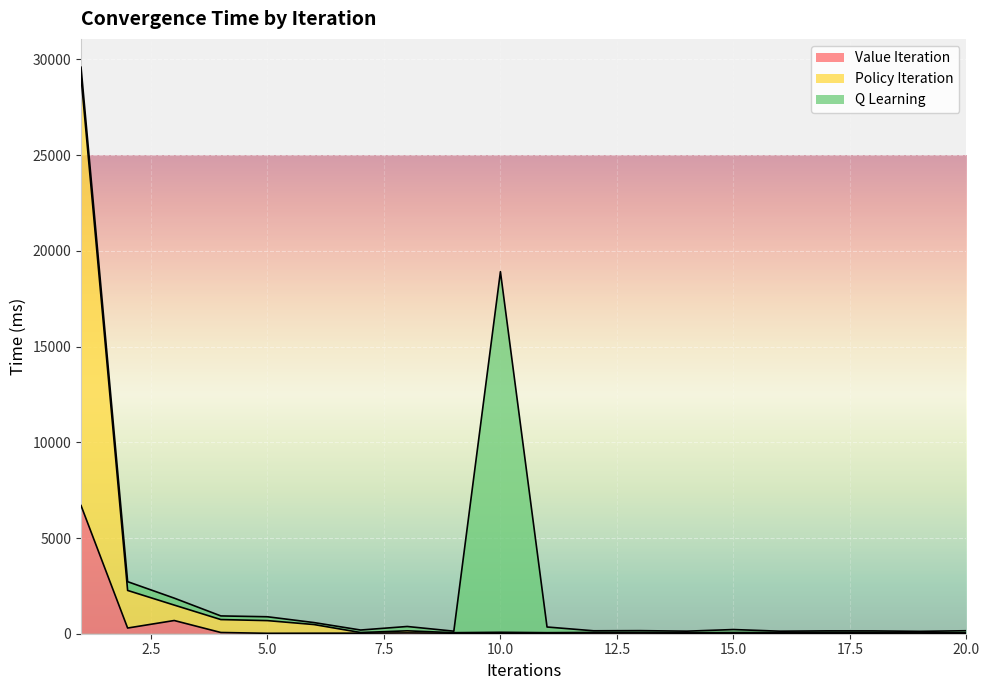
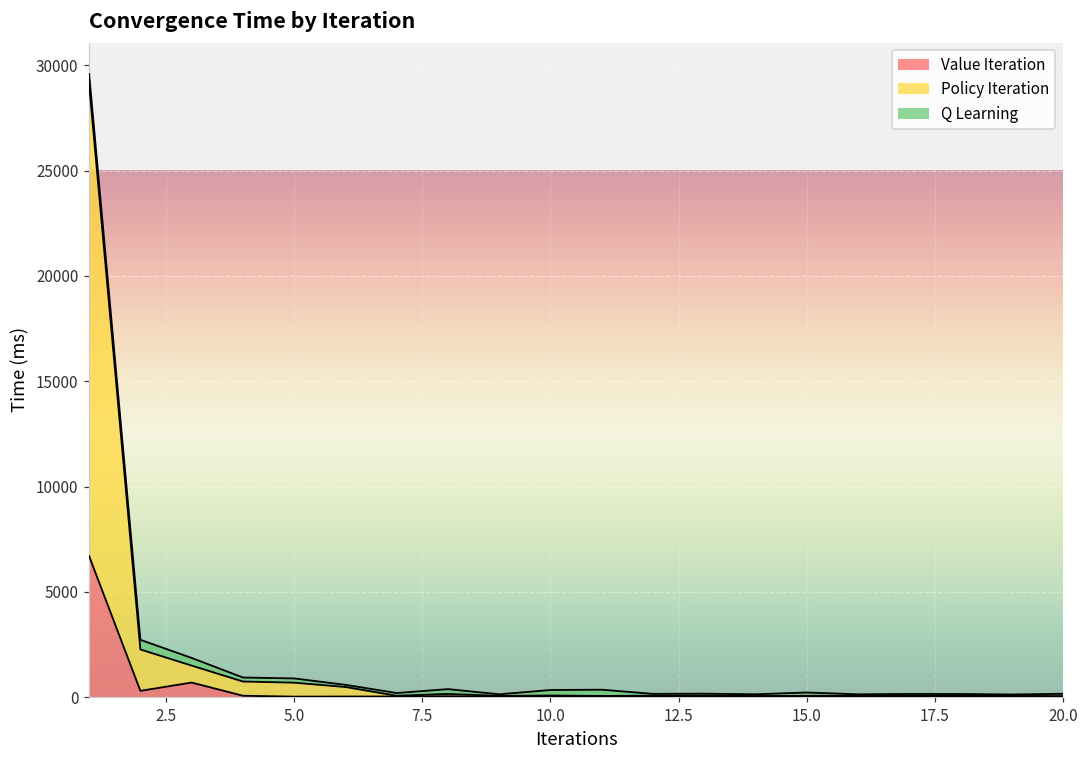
Q Learning, 10.0: 18800 -> 300
